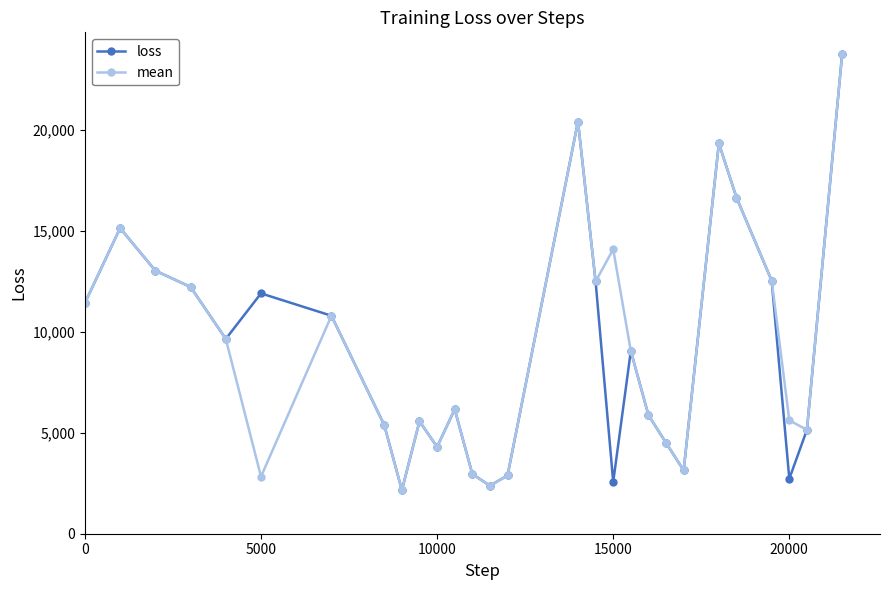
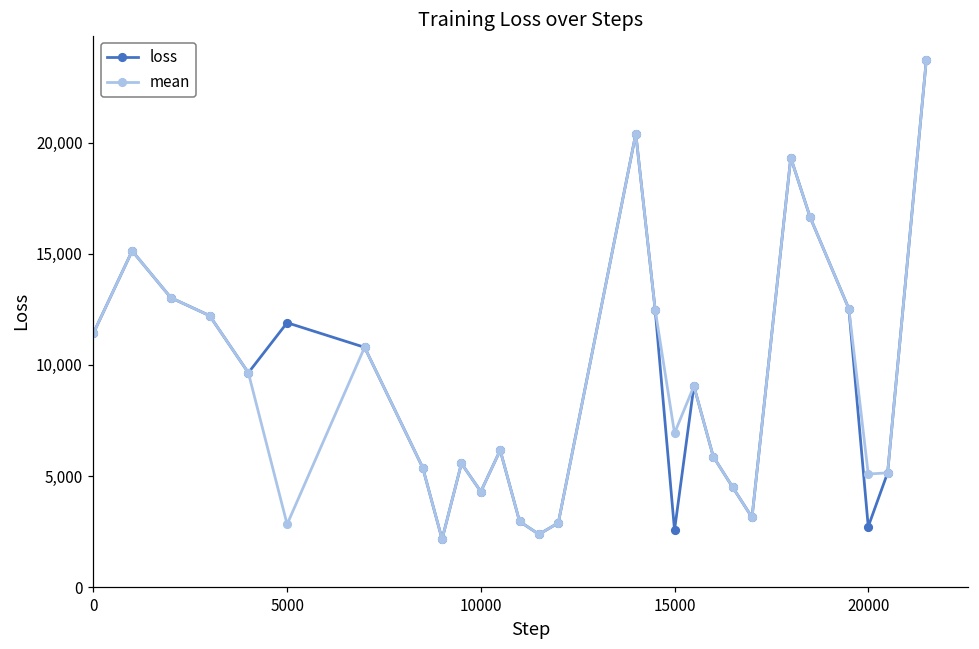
mean, 15000: 14,100 -> 6,900
mean, 20000: 5,600 -> 5,100
